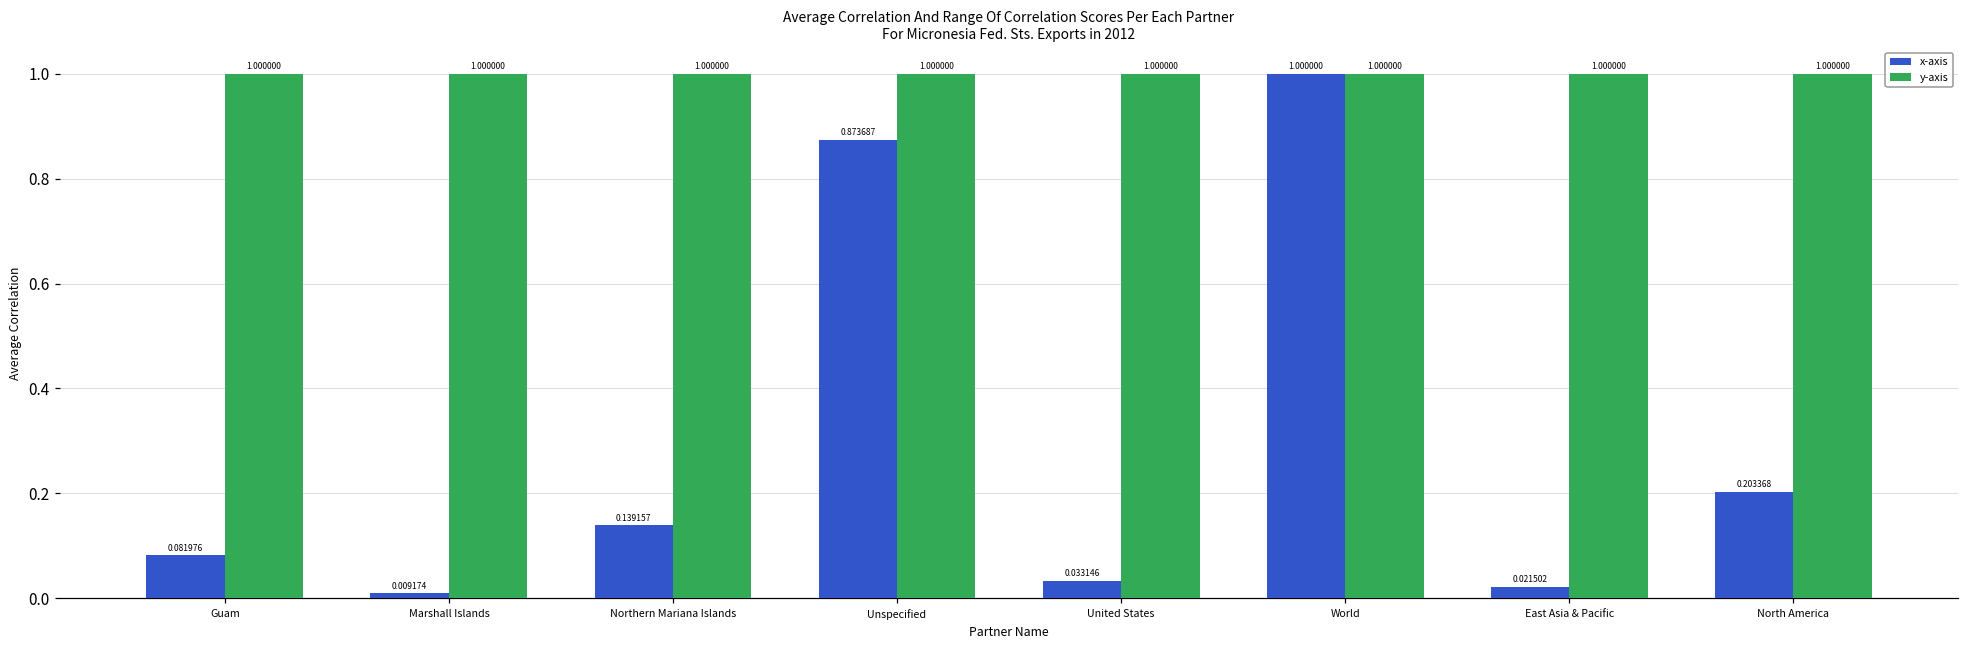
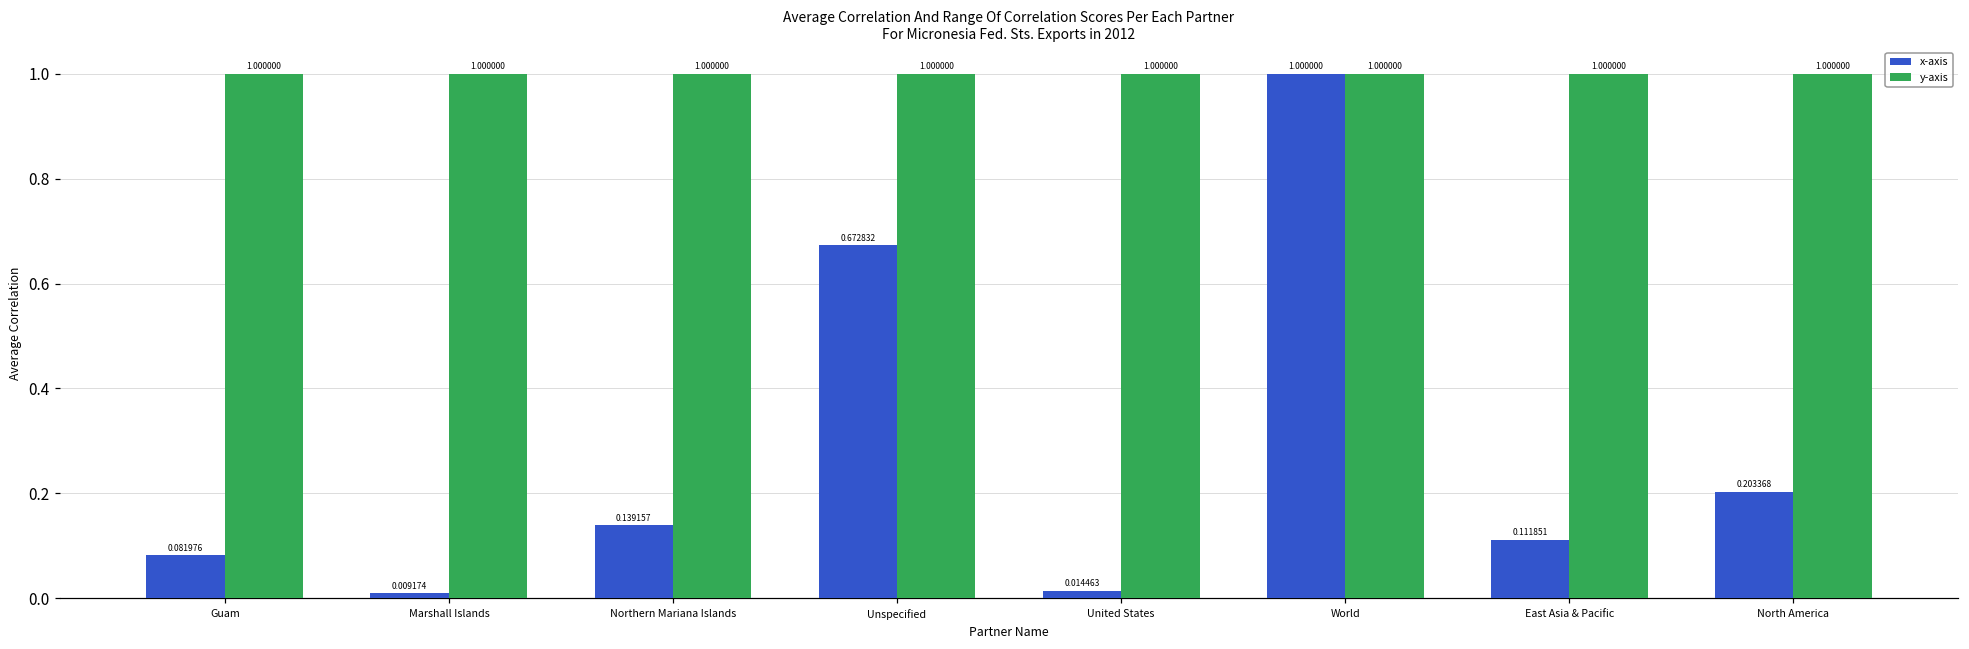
x-axis, Unspecified: 0.873687 -> 0.672832
x-axis, United States: 0.033146 -> 0.014463
x-axis, East Asia & Pacific: 0.021502 -> 0.111851
